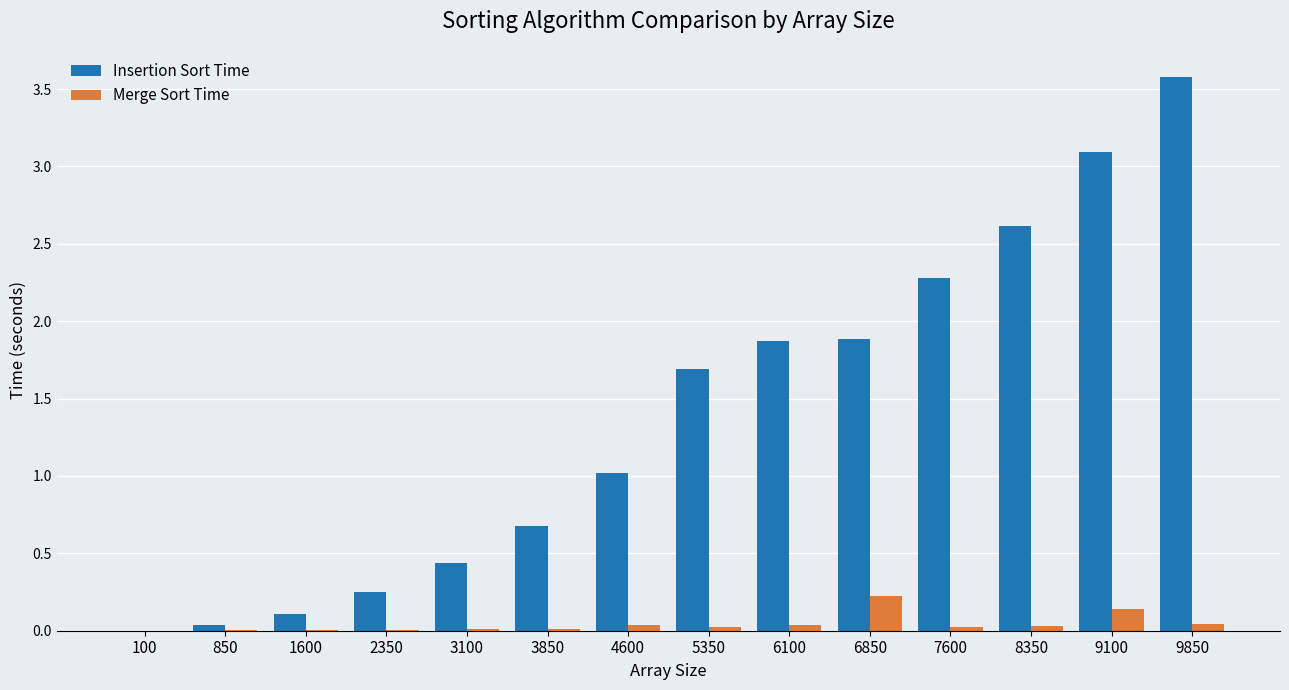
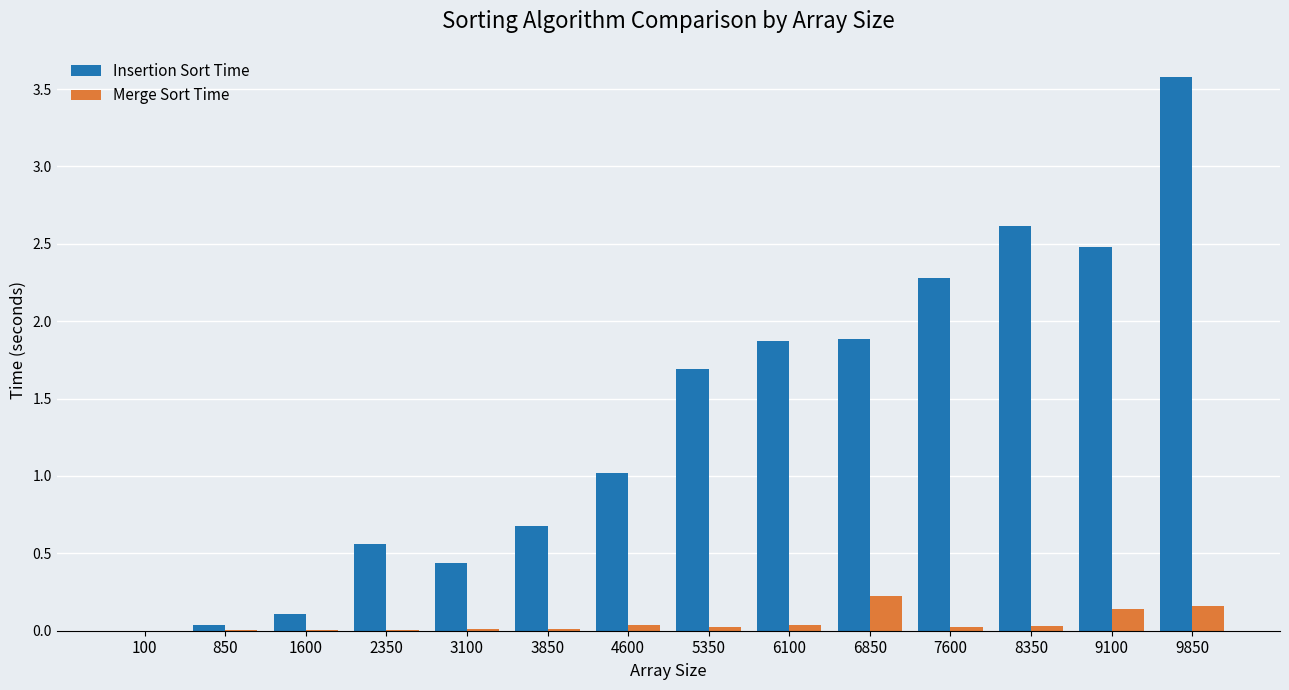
Insertion Sort Time, 2350: 0.25 -> 0.56
Insertion Sort Time, 9100: 3.09 -> 2.48
Merge Sort Time, 9850: 0.04 -> 0.16
